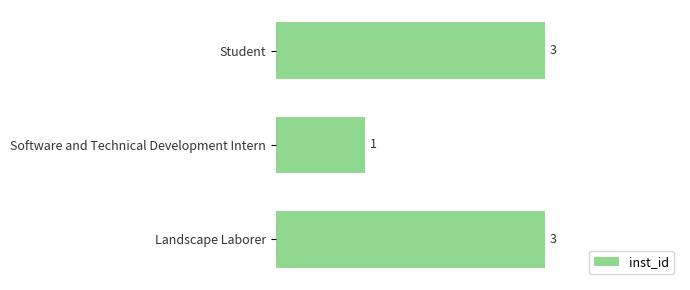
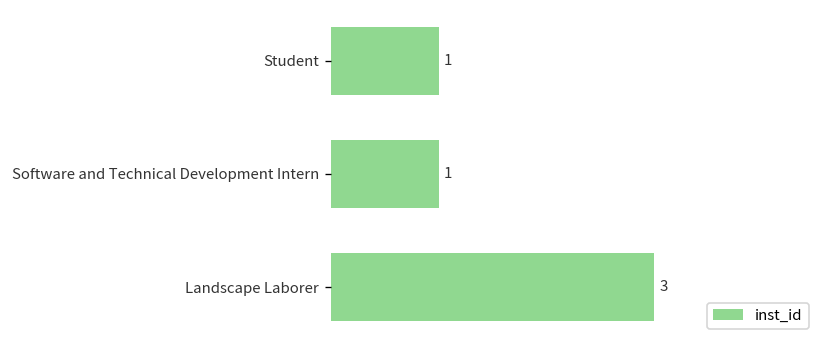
Student: 3 -> 1
